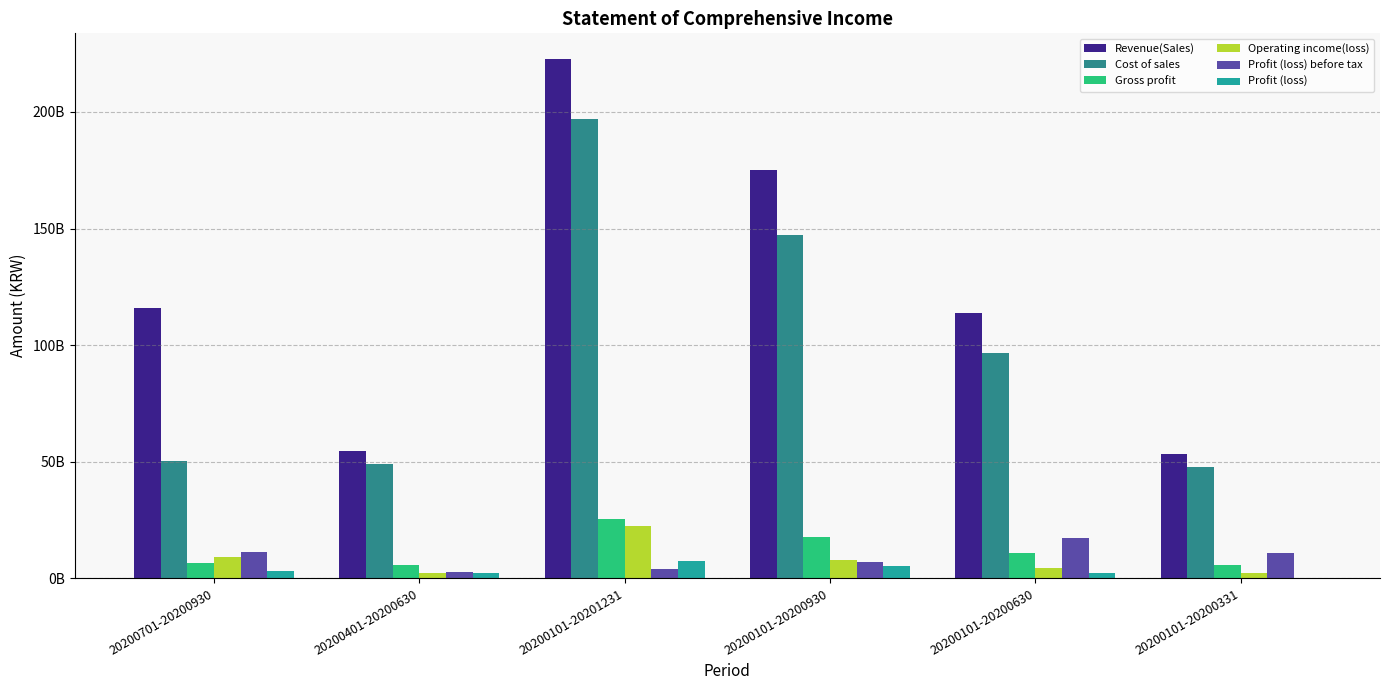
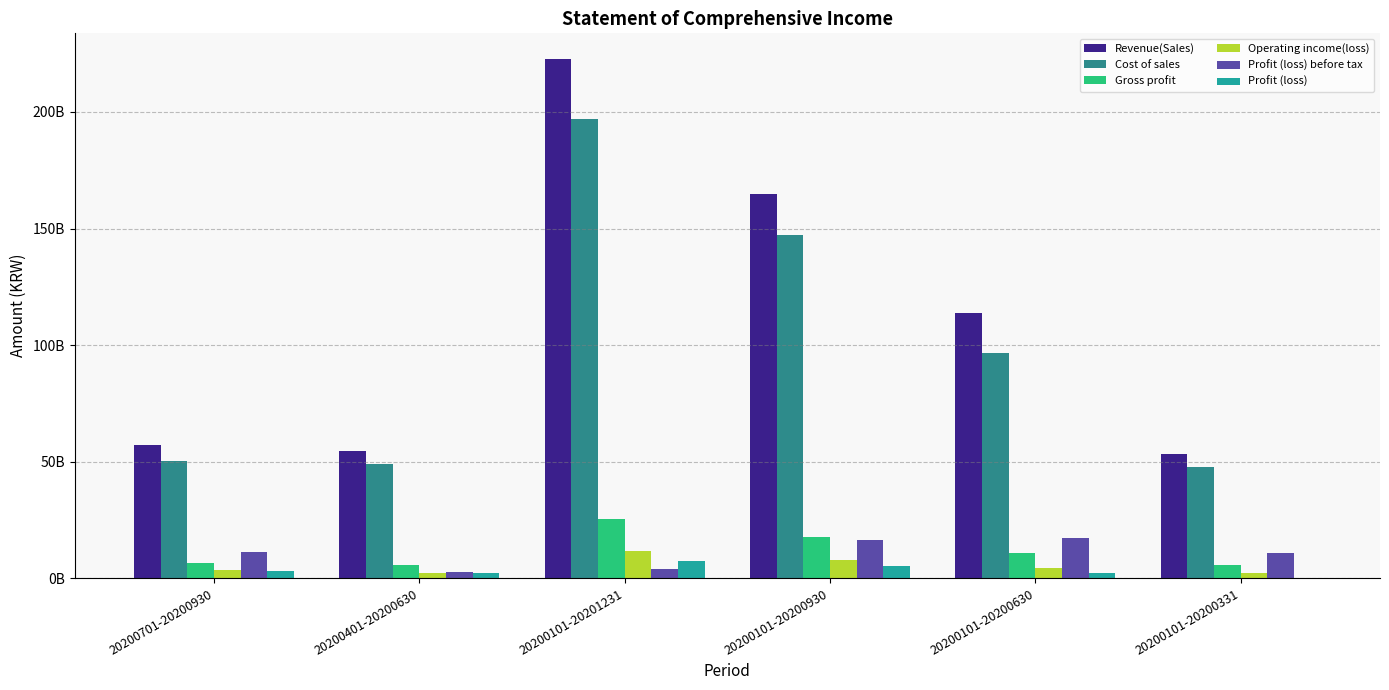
Revenue(Sales), 20200701-20200930: 116000000000 -> 57000000000
Operating income(loss), 20200701-20200930: 9000000000 -> 3000000000
Operating income(loss), 20200101-20201231: 22000000000 -> 12000000000
Revenue(Sales), 20200101-20200930: 175000000000 -> 165000000000
Profit (loss) before tax, 20200101-20200930: 7000000000 -> 16000000000
